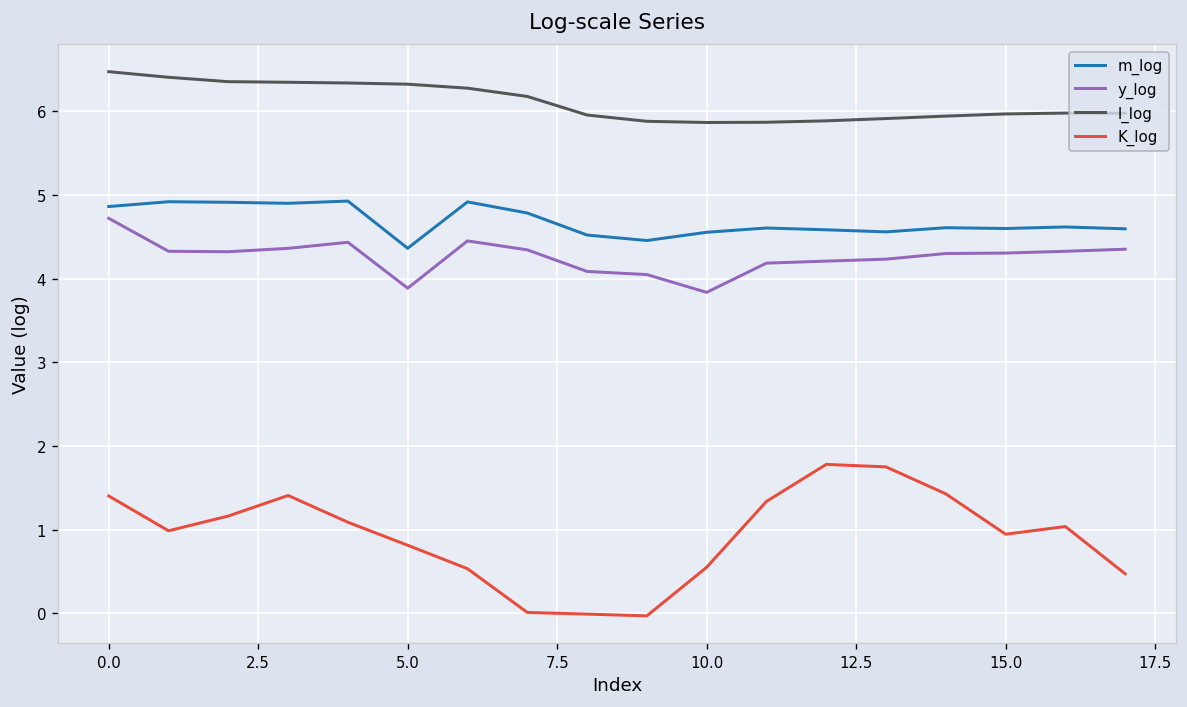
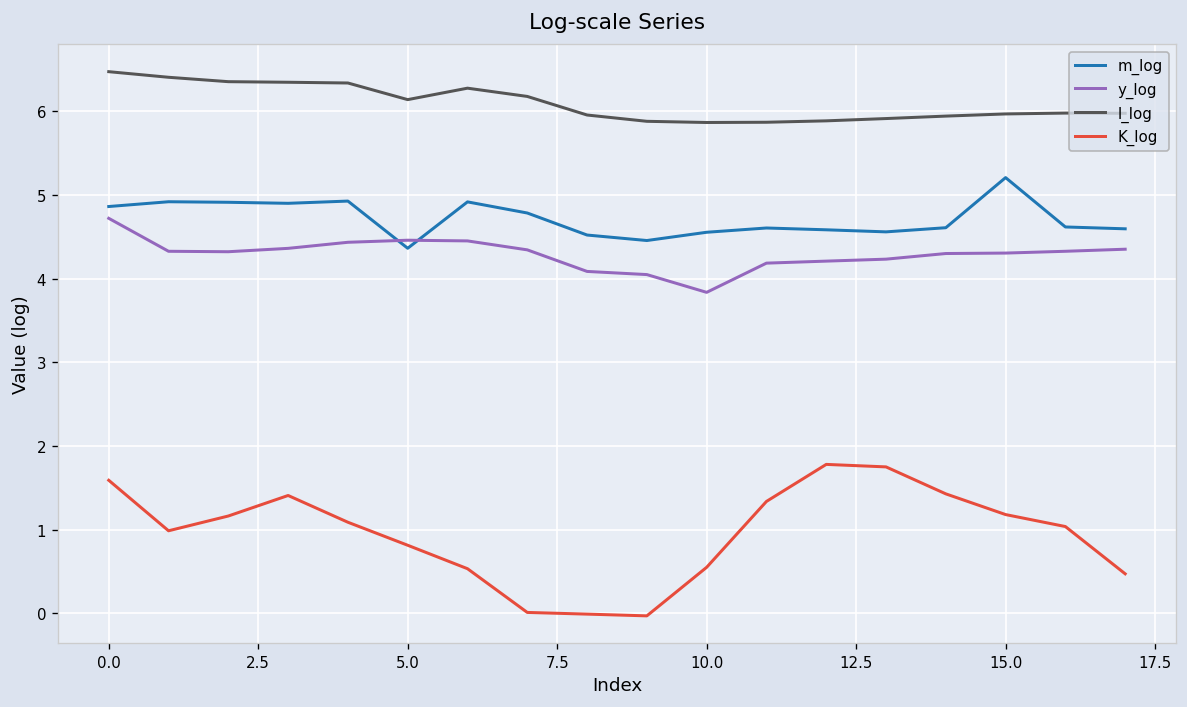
K_log, 0.0: 1.4 -> 1.6
y_log, 5.0: 3.9 -> 4.5
l_log, 5.0: 6.3 -> 6.1
m_log, 15.0: 4.6 -> 5.2
K_log, 15.0: 0.9 -> 1.2
